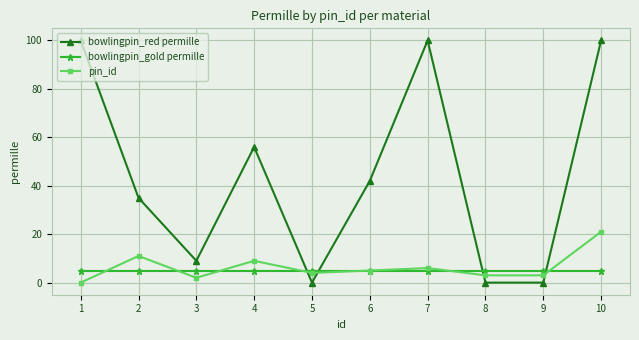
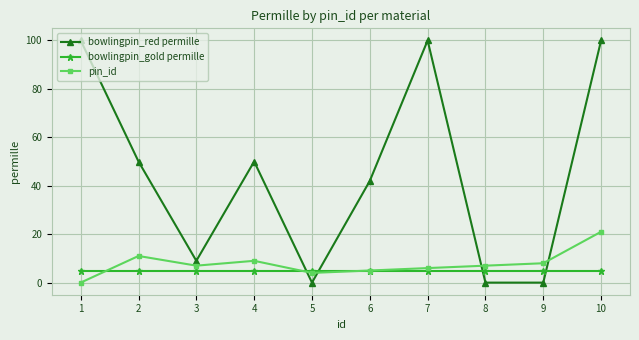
bowlingpin_red permille, 2: 35 -> 50
pin_id, 3: 2 -> 7
bowlingpin_red permille, 4: 56 -> 50
pin_id, 8: 3 -> 7
pin_id, 9: 3 -> 8
